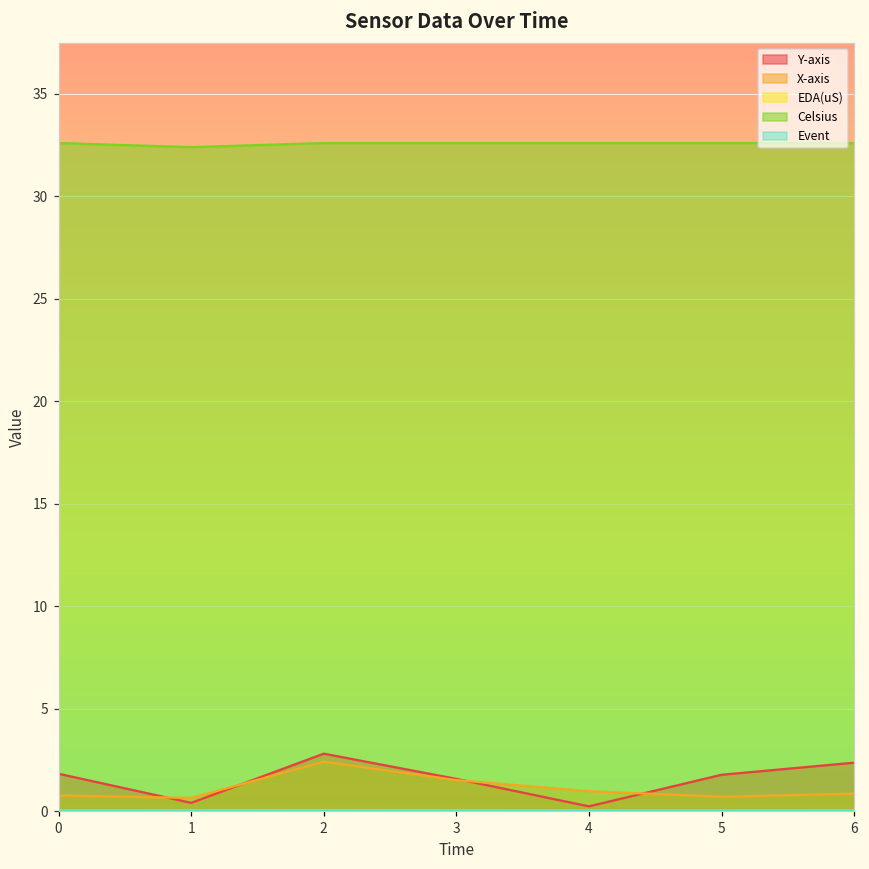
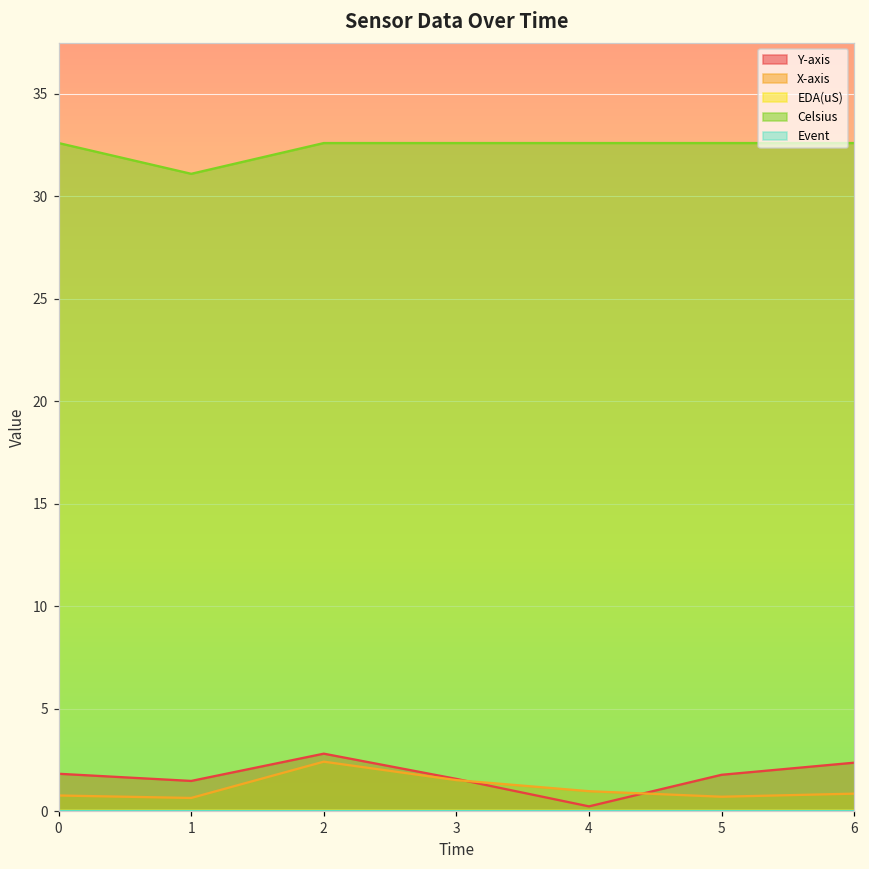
Y-axis, 1: 0.4 -> 1.5
Celsius, 1: 32.4 -> 31.1
